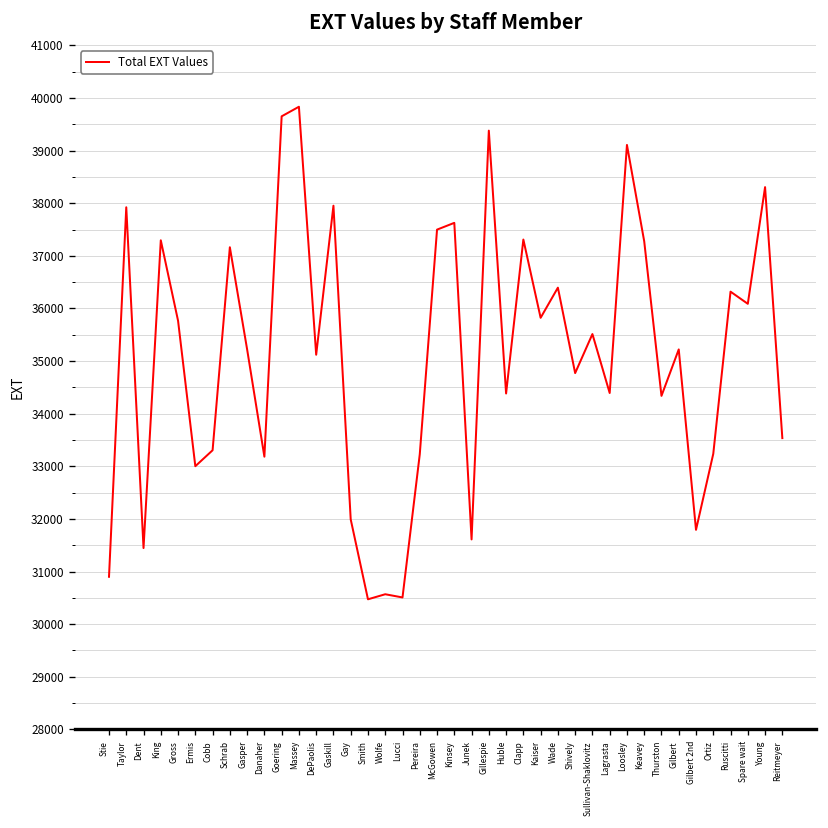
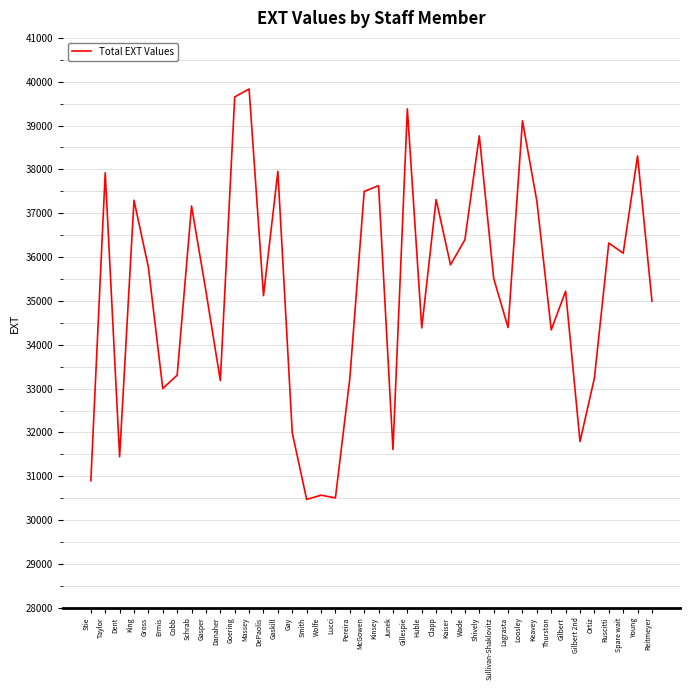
Shively: 34800 -> 38800
Reitmeyer: 33500 -> 35000
